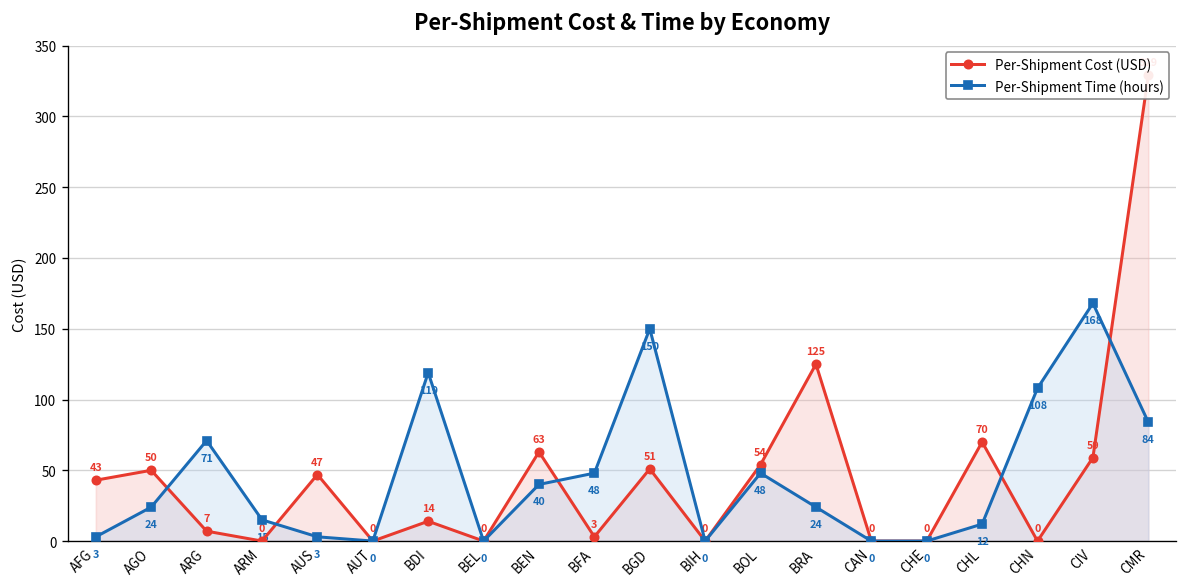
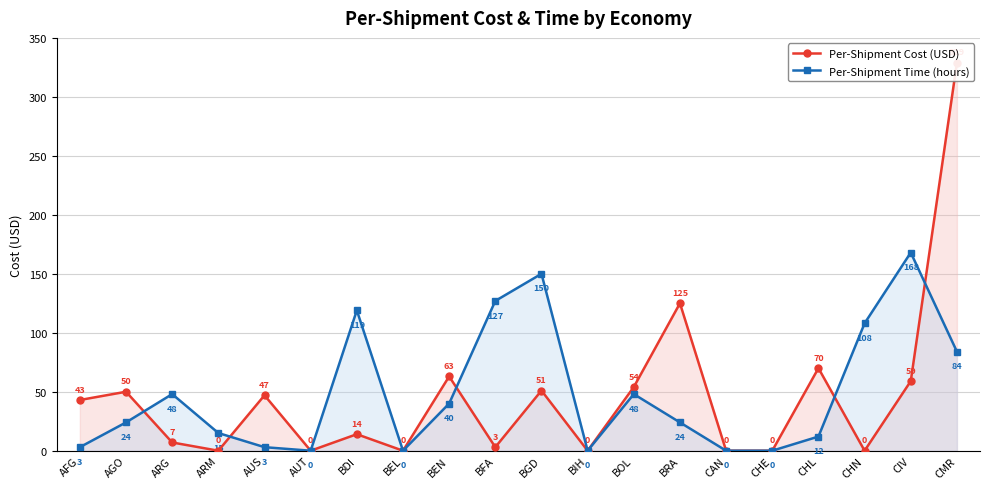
Per-Shipment Time (hours), ARG: 71 -> 48
Per-Shipment Time (hours), BFA: 48 -> 127
